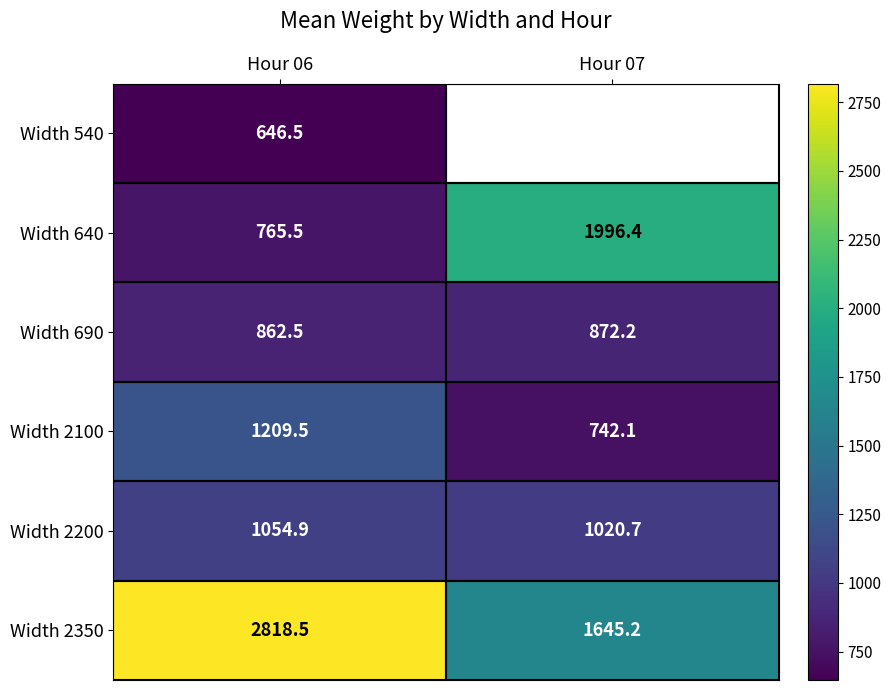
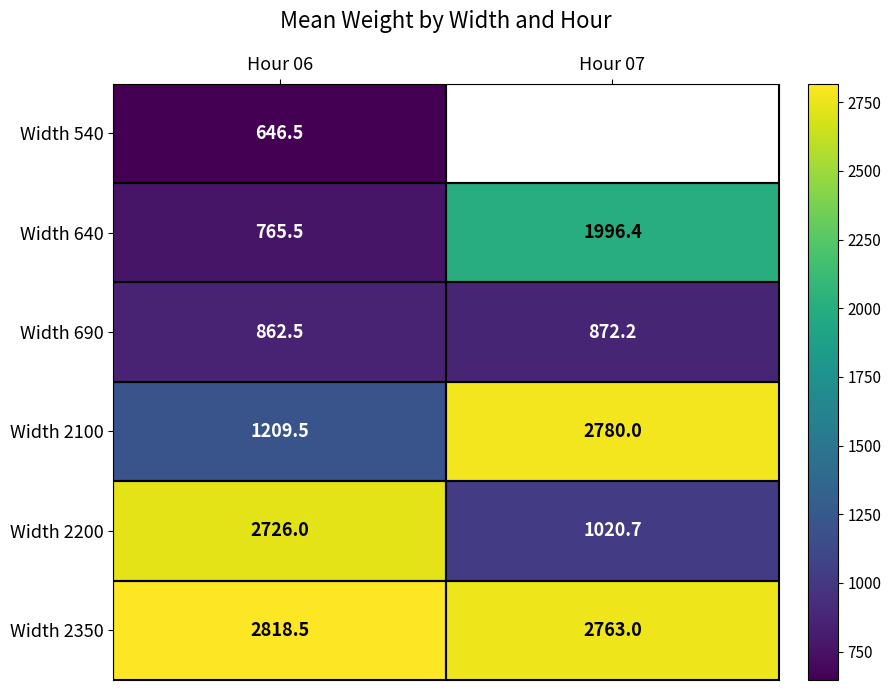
Width 2100, Hour 07: 742.1 -> 2780.0
Width 2200, Hour 06: 1054.9 -> 2726.0
Width 2350, Hour 07: 1645.2 -> 2763.0
